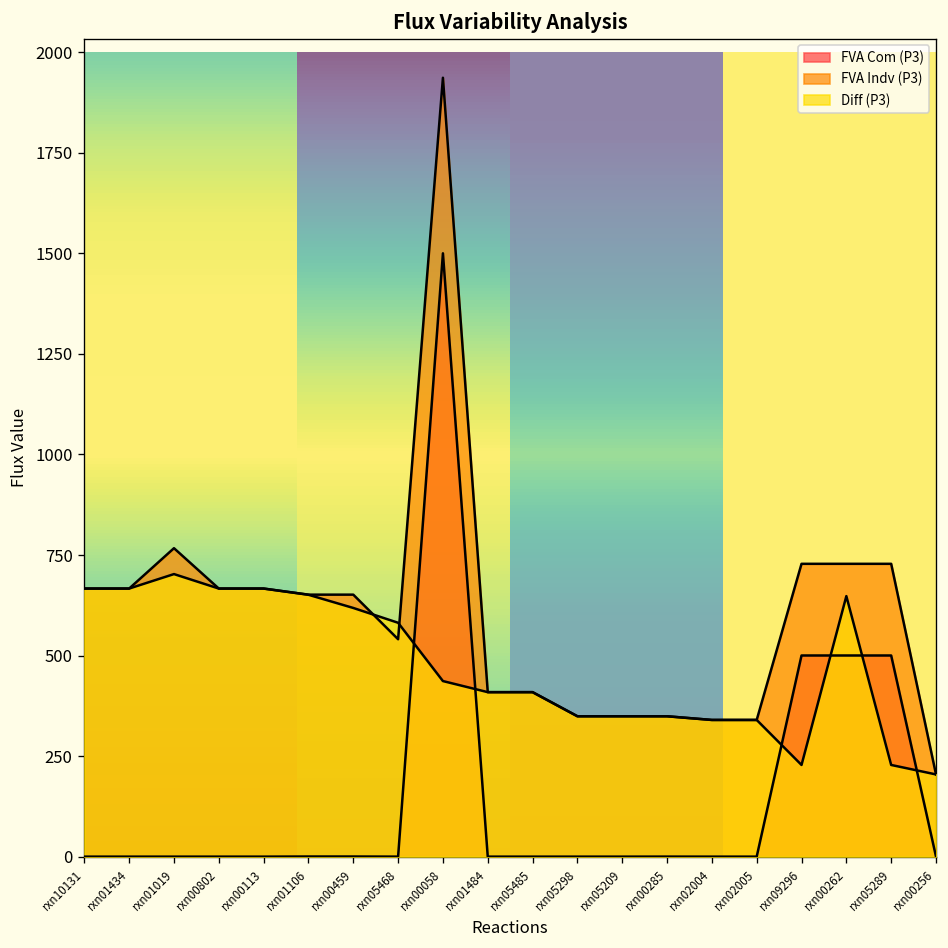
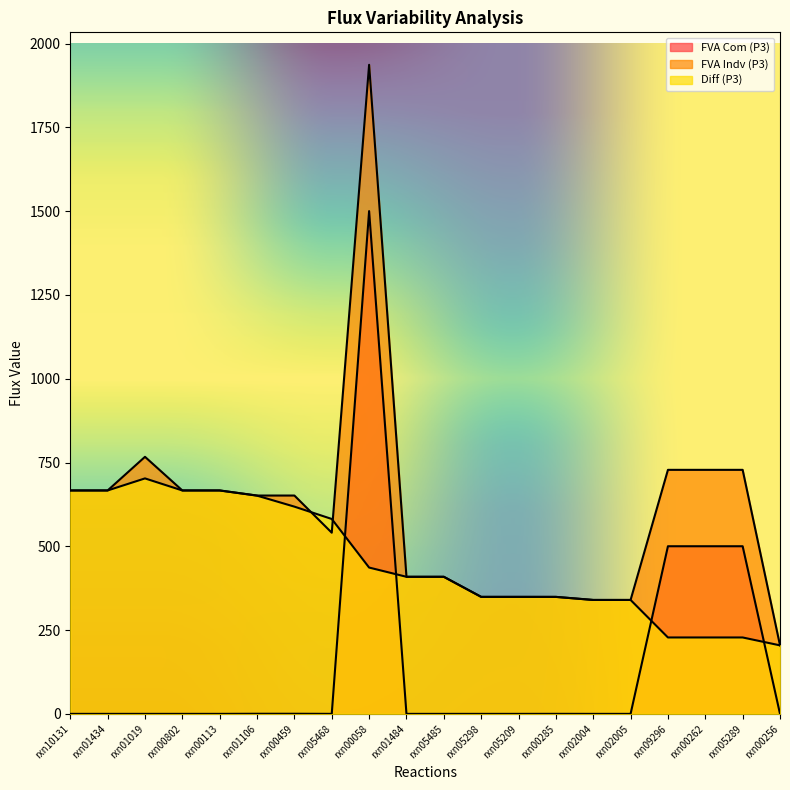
Diff (P3), rxn00262: 650 -> 230
